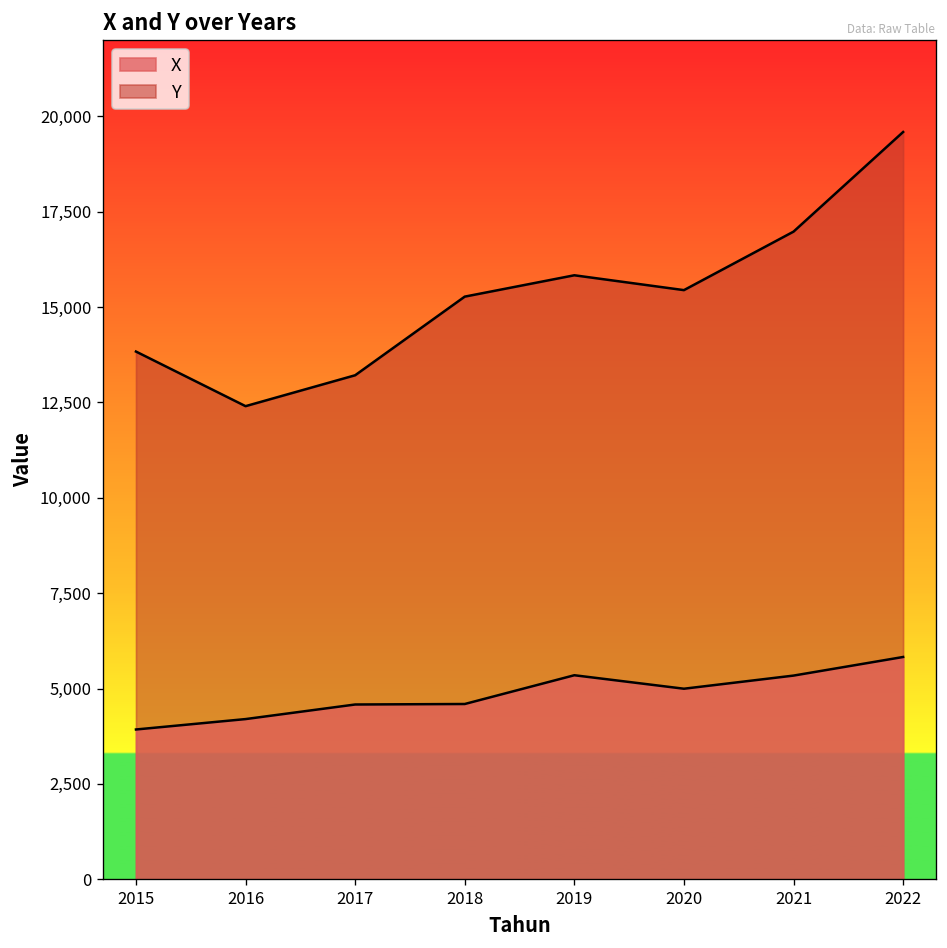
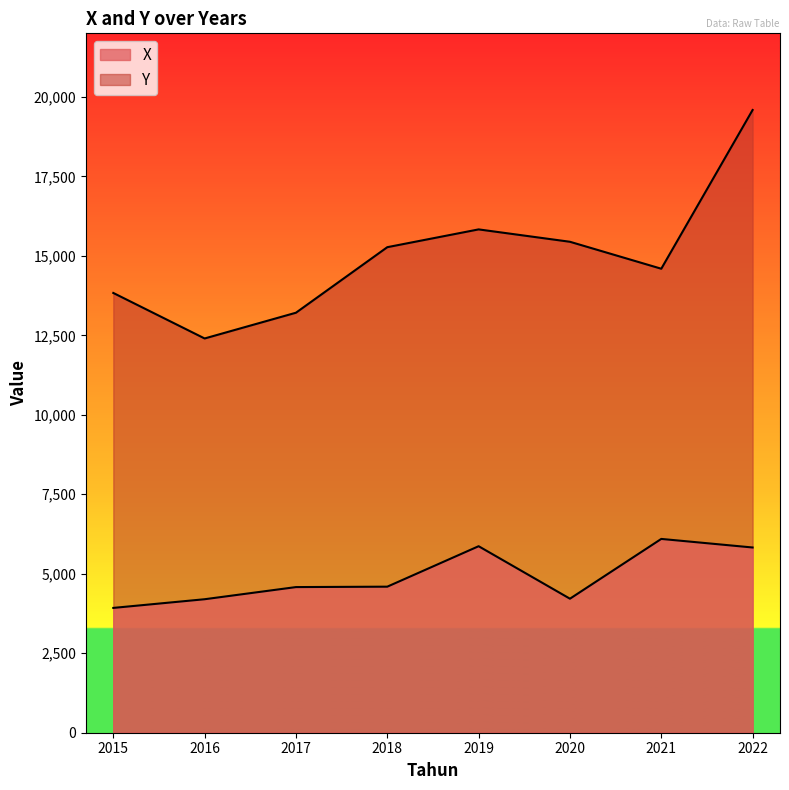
X, 2019: 5,300 -> 5,900
X, 2020: 5,000 -> 4,200
X, 2021: 5,300 -> 6,100
Y, 2021: 17,000 -> 14,600
